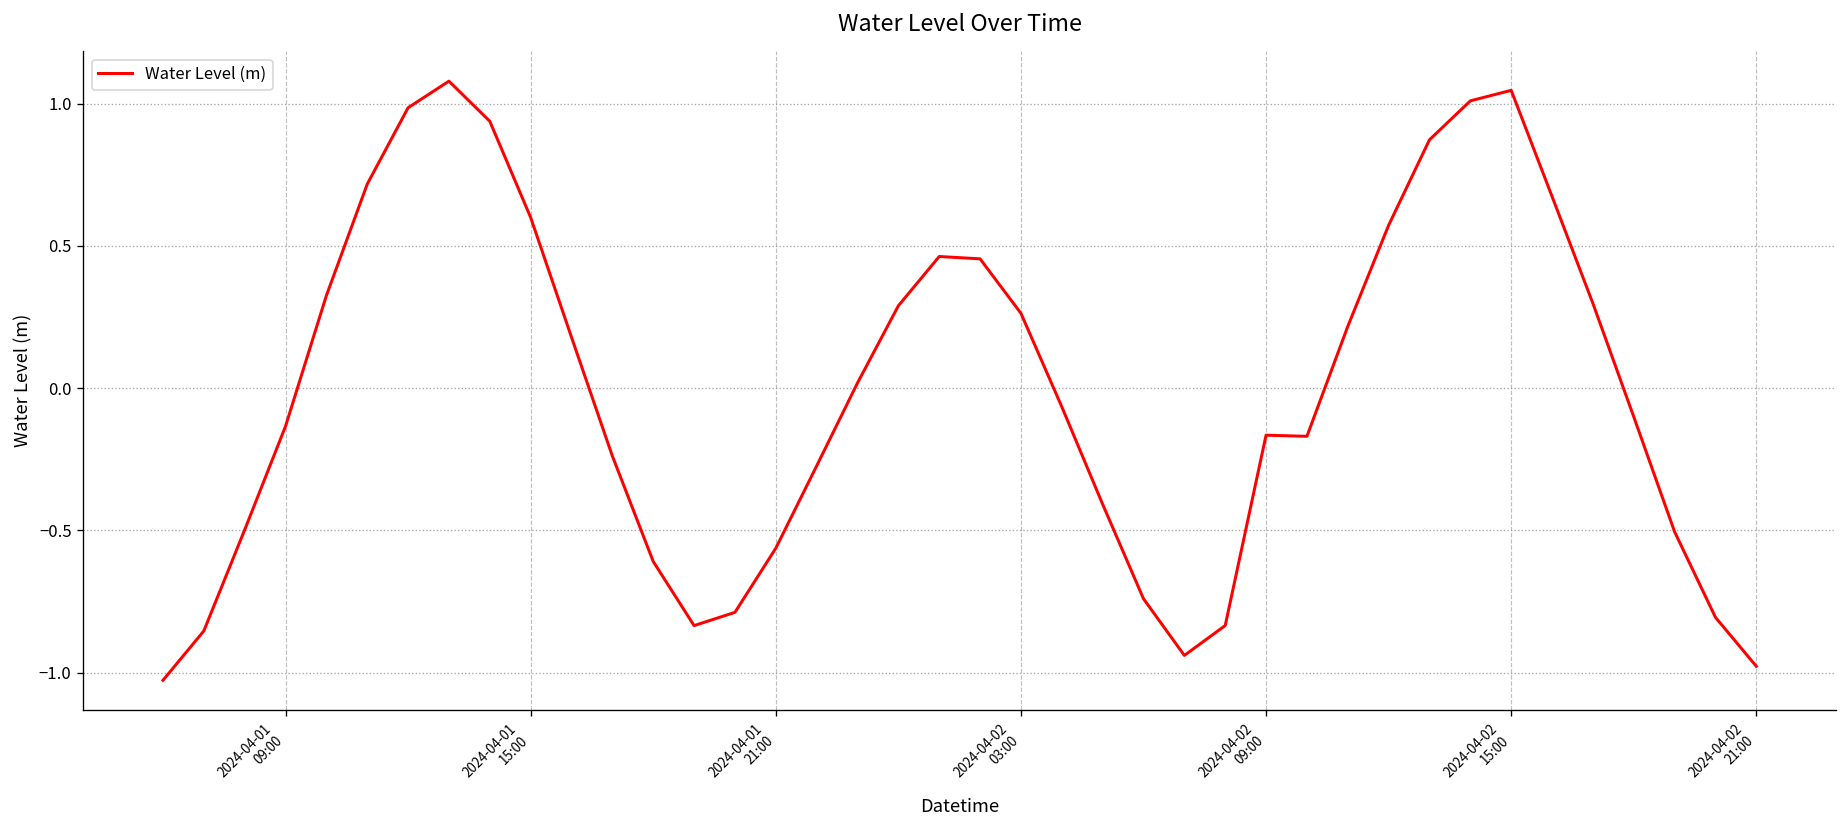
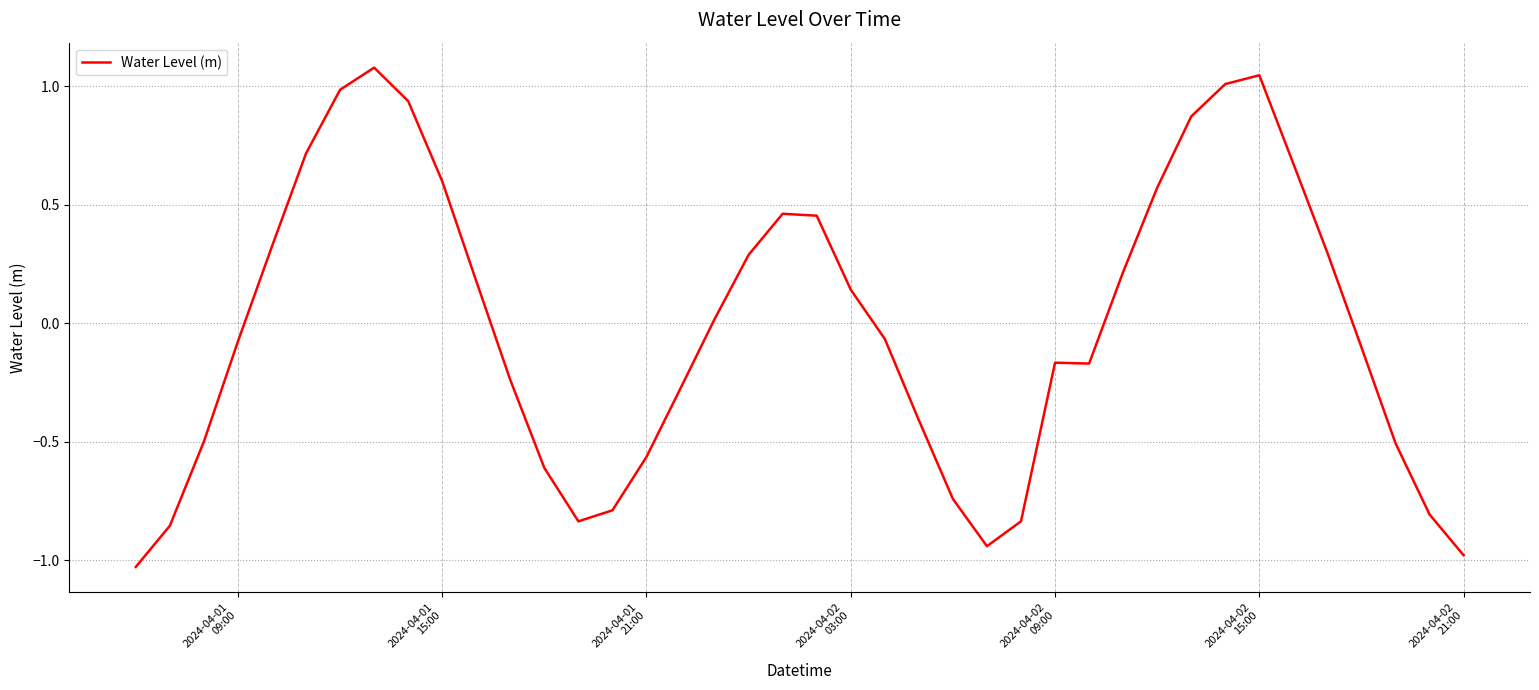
2024-04-01 09:00: -0.13 -> -0.08
2024-04-02 03:00: 0.26 -> 0.14
